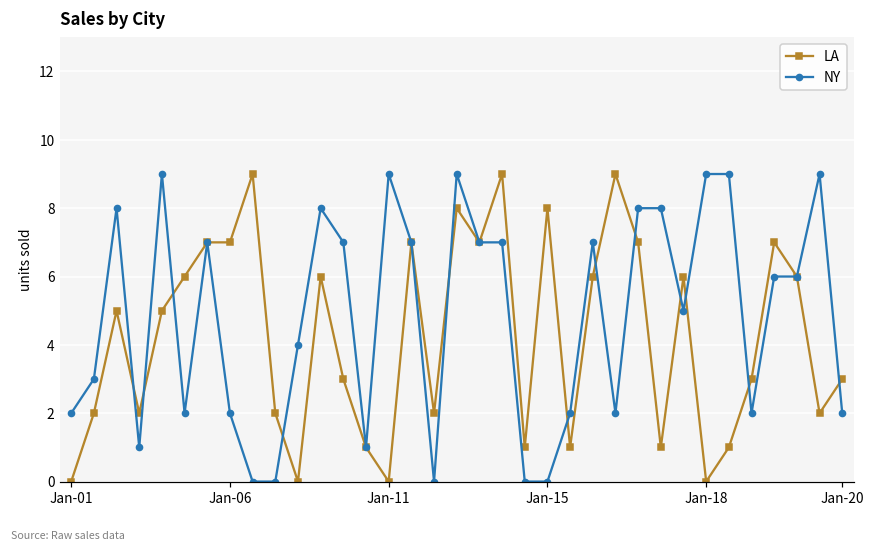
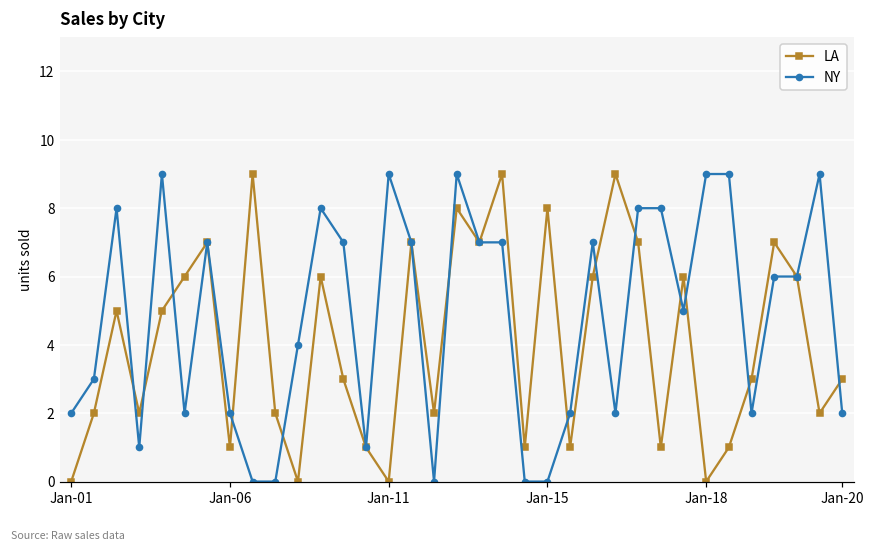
LA, Jan-06: 7 -> 1
